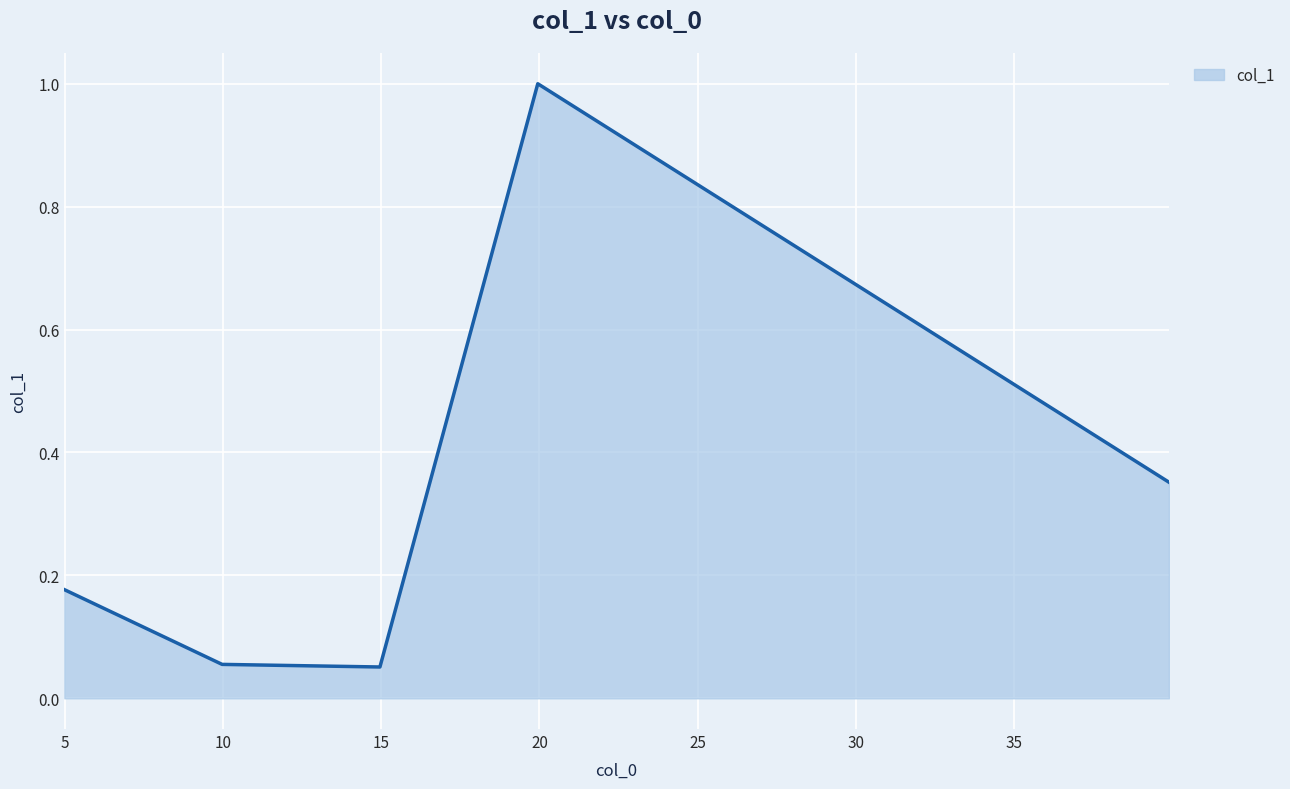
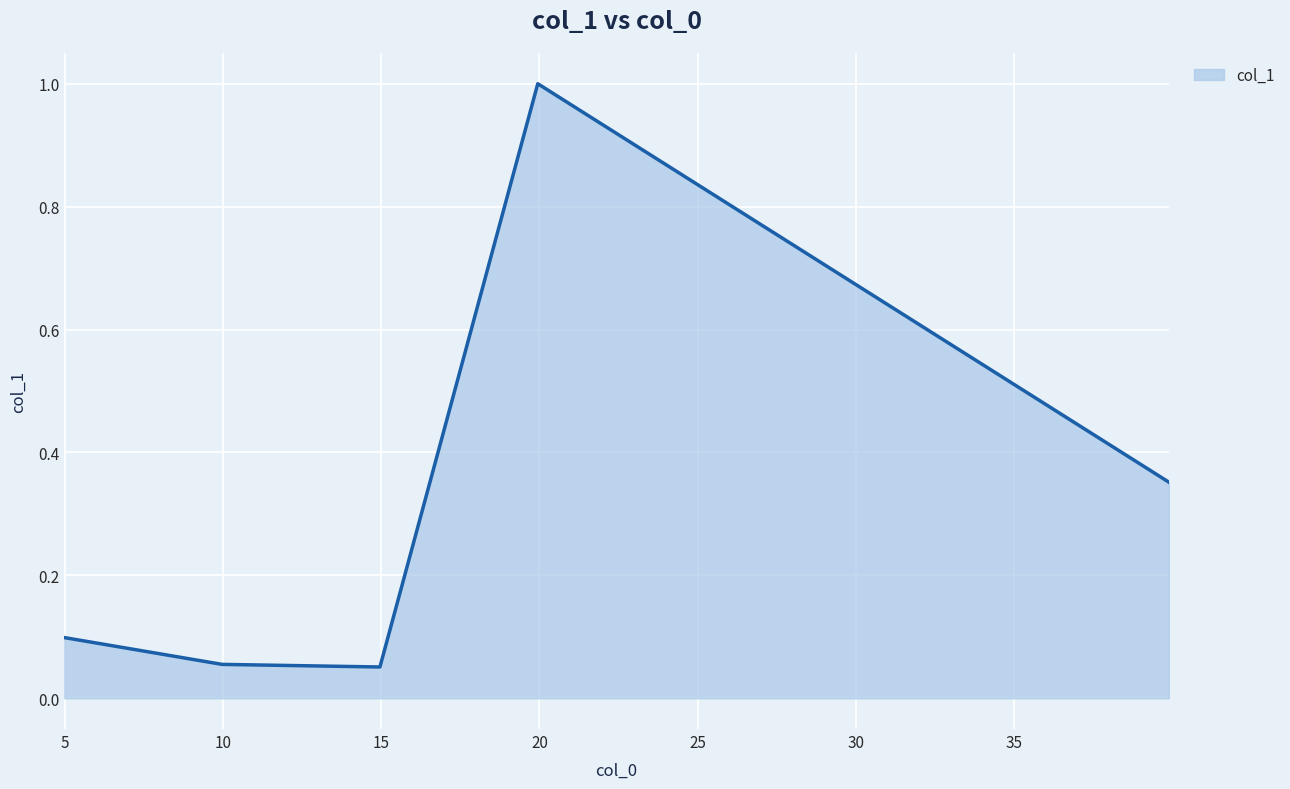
5: 0.18 -> 0.10
